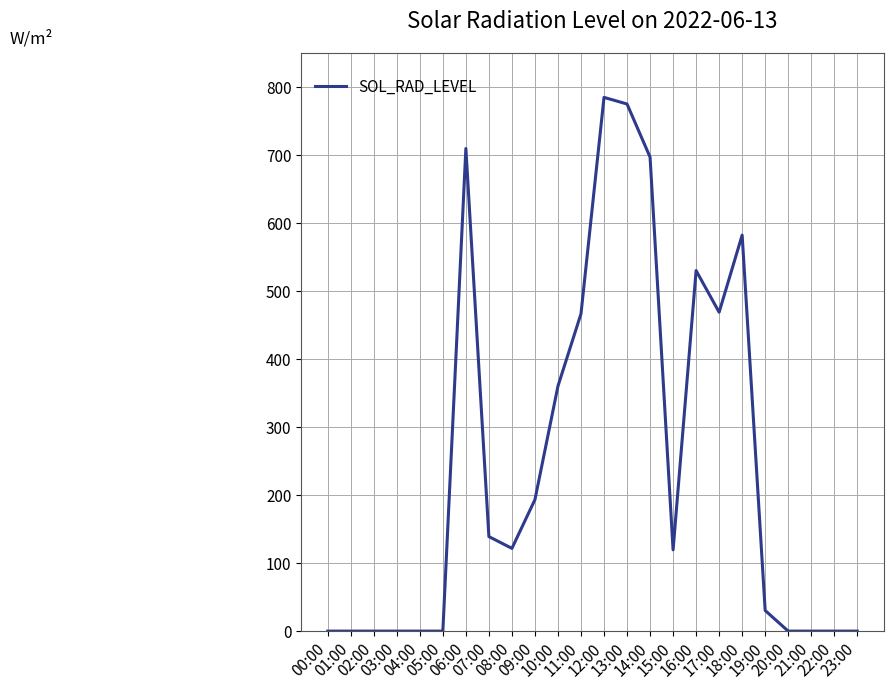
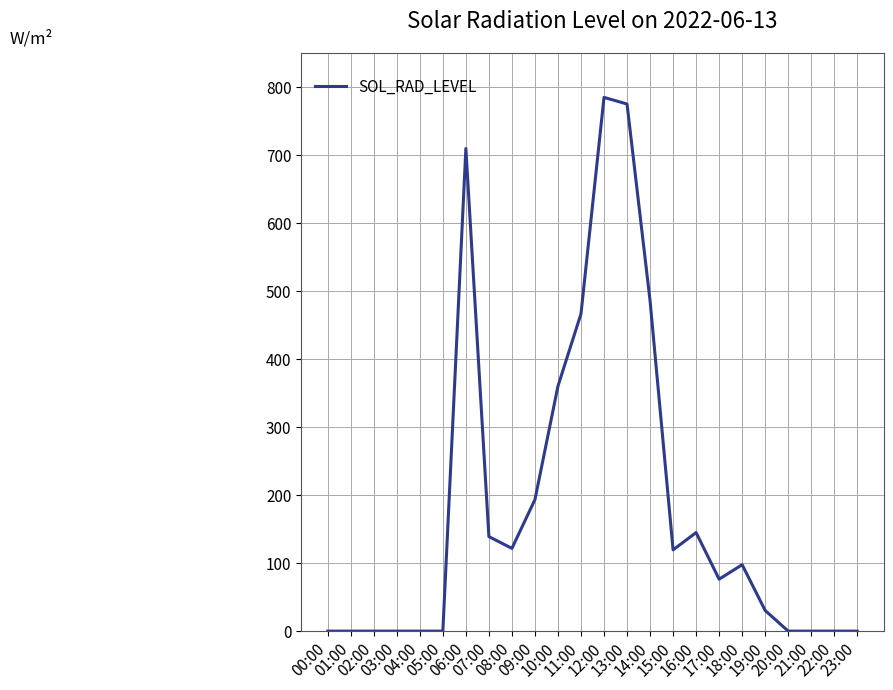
14:00: 700 -> 490
16:00: 530 -> 140
17:00: 470 -> 80
18:00: 580 -> 100
